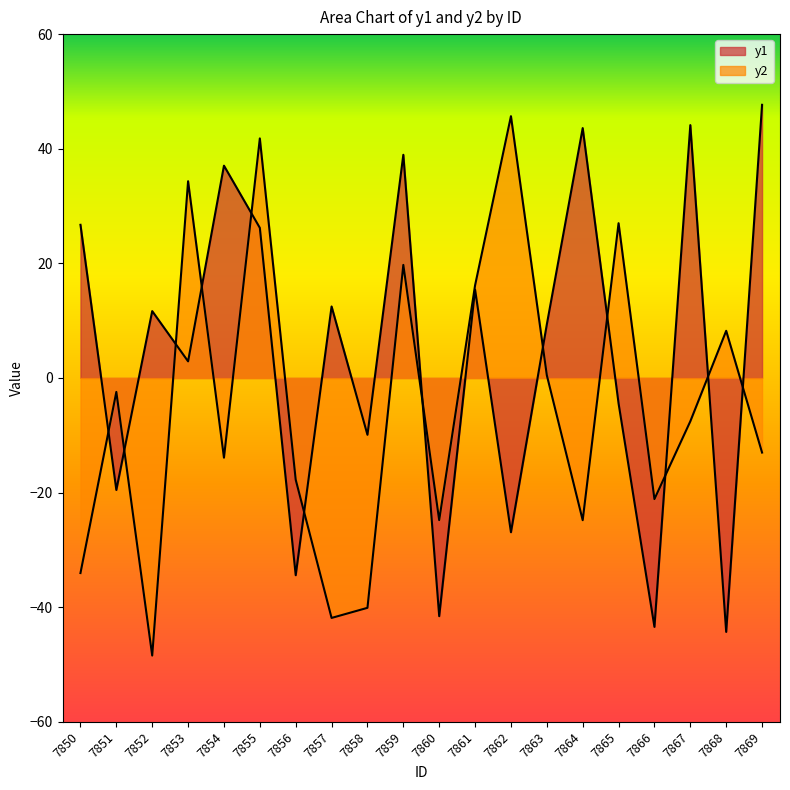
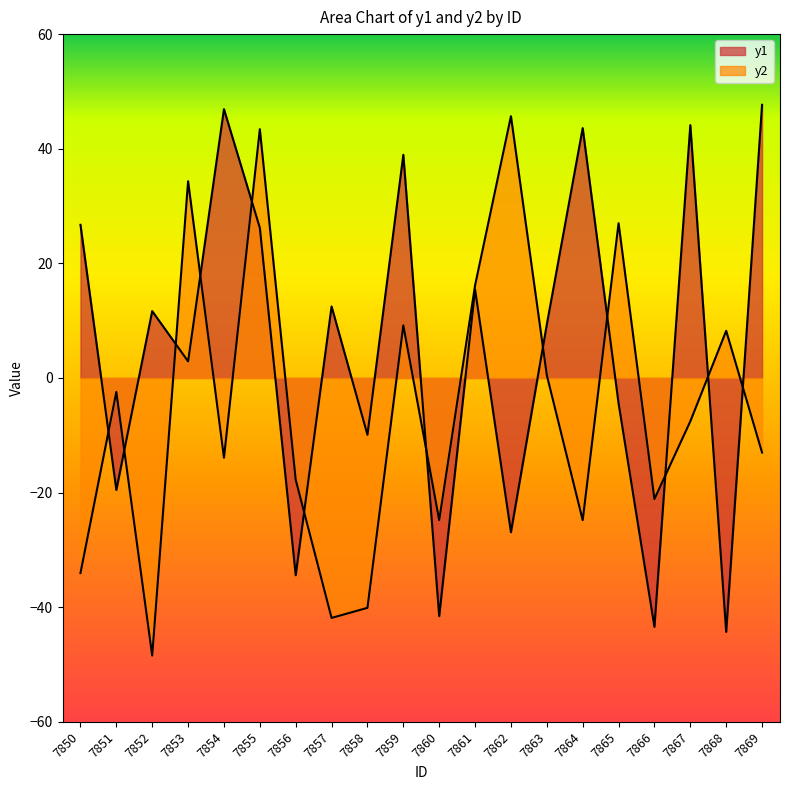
y1, 7854: 37 -> 47
y2, 7855: 42 -> 43
y2, 7859: 20 -> 9
